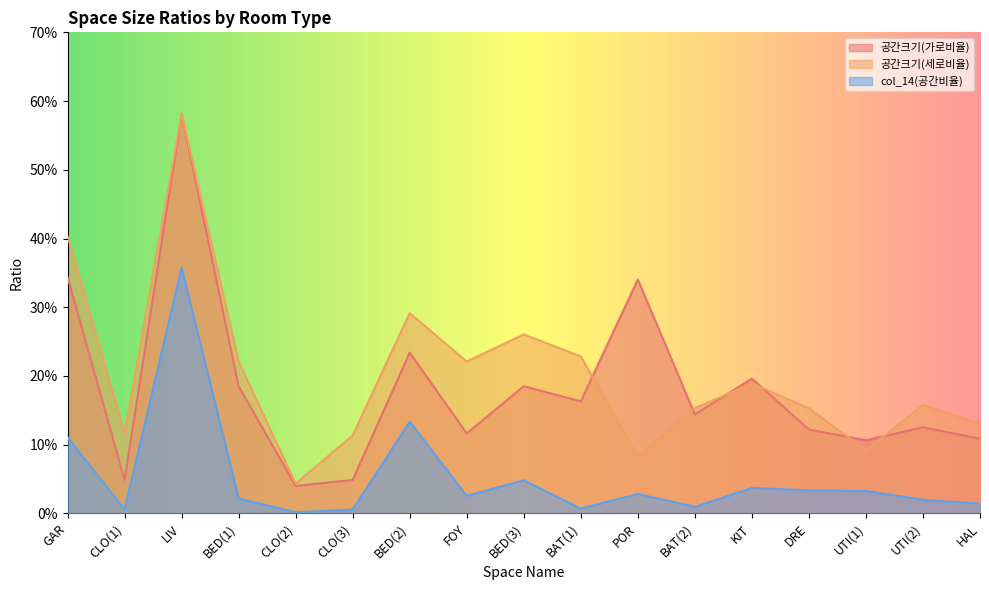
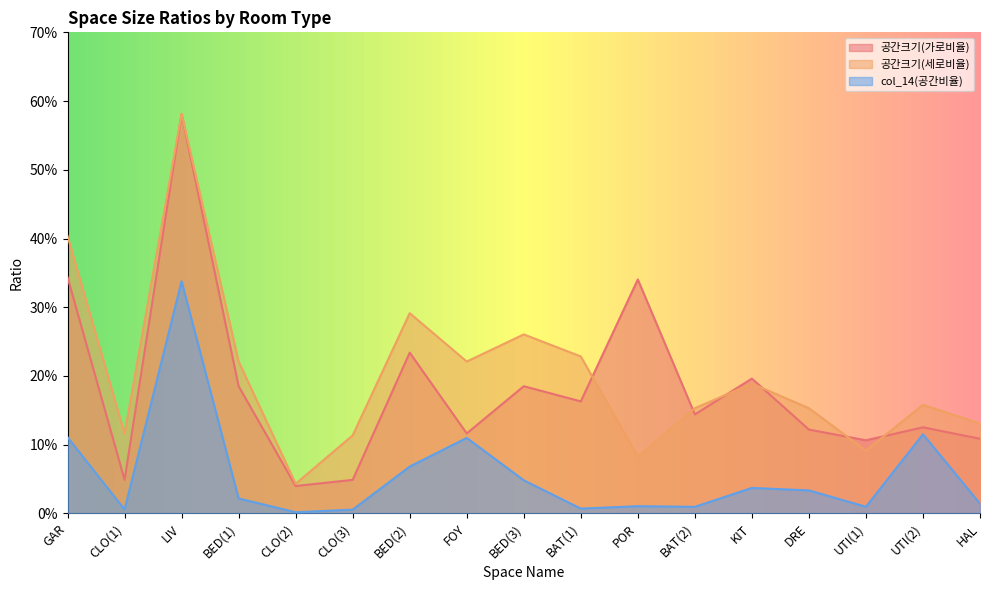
col_14(공간비율), LIV: 36% -> 34%
col_14(공간비율), BED(2): 13% -> 7%
col_14(공간비율), FOY: 3% -> 11%
col_14(공간비율), POR: 3% -> 1%
col_14(공간비율), UTI(1): 3% -> 1%
col_14(공간비율), UTI(2): 2% -> 12%
